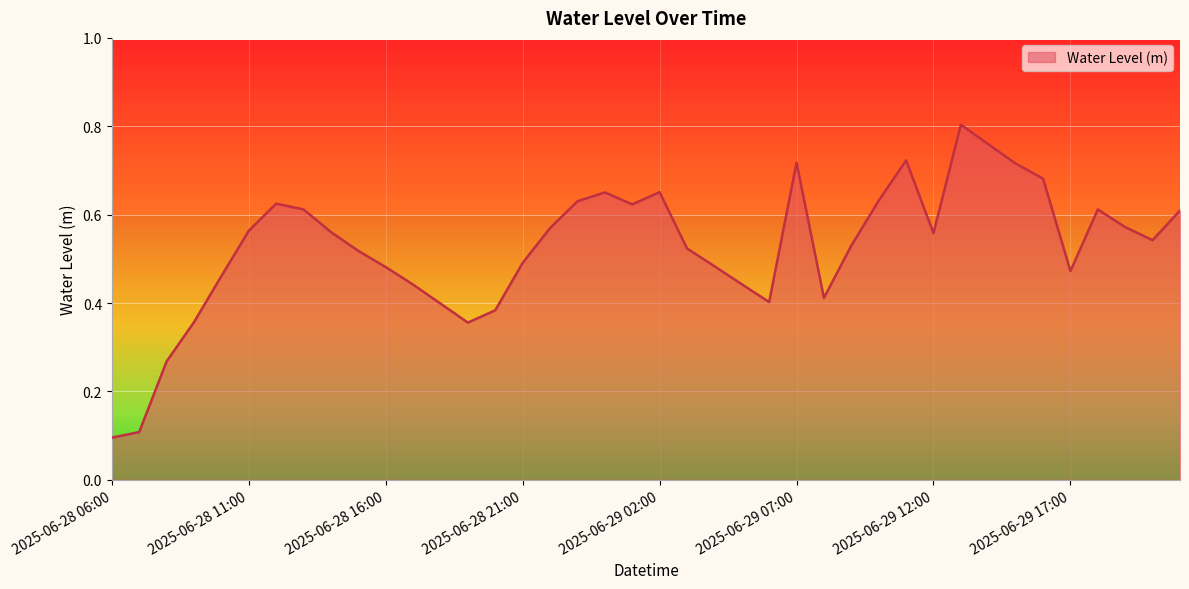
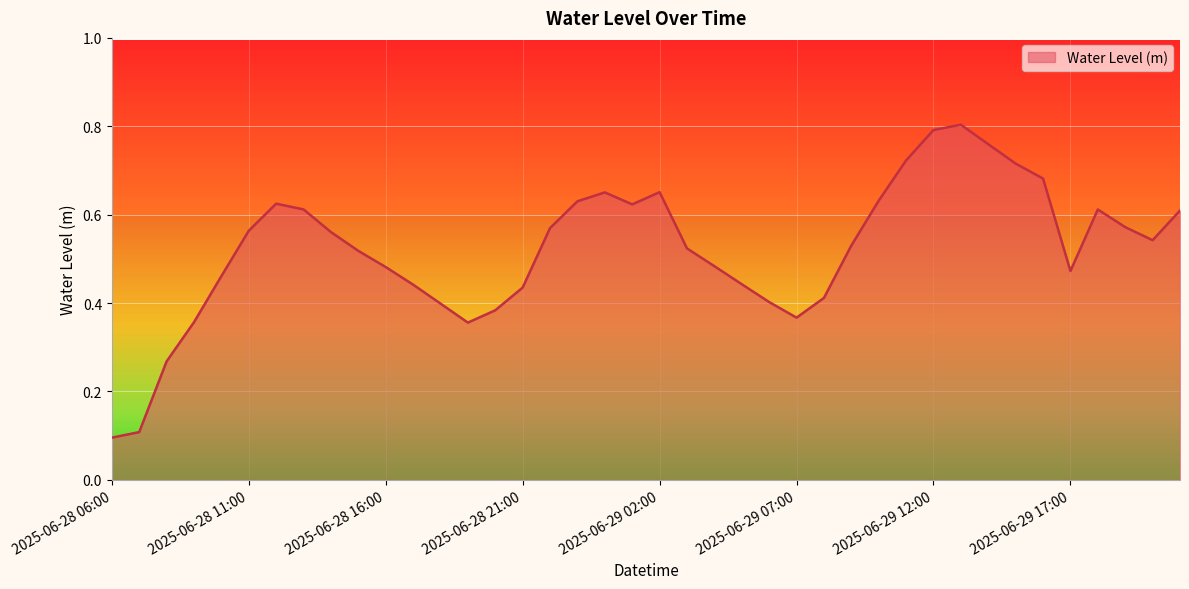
2025-06-28 21:00: 0.49 -> 0.44
2025-06-29 07:00: 0.72 -> 0.37
2025-06-29 12:00: 0.56 -> 0.79
